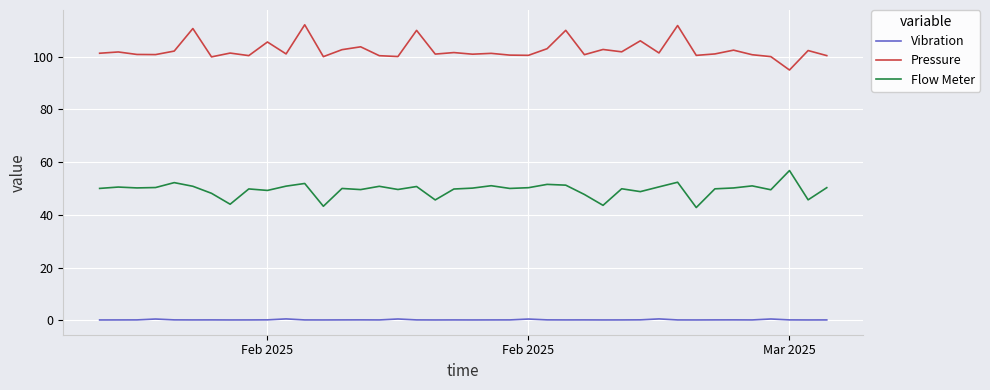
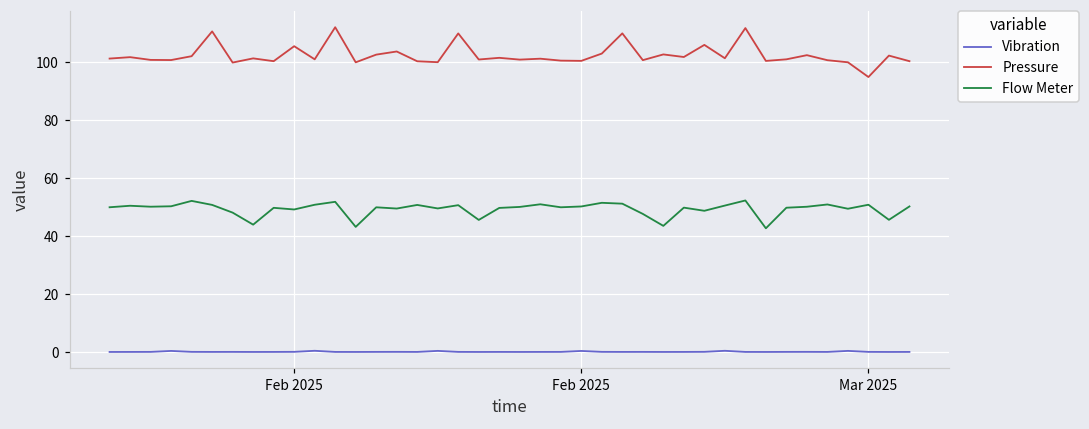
Flow Meter, Mar 2025: 57 -> 51
